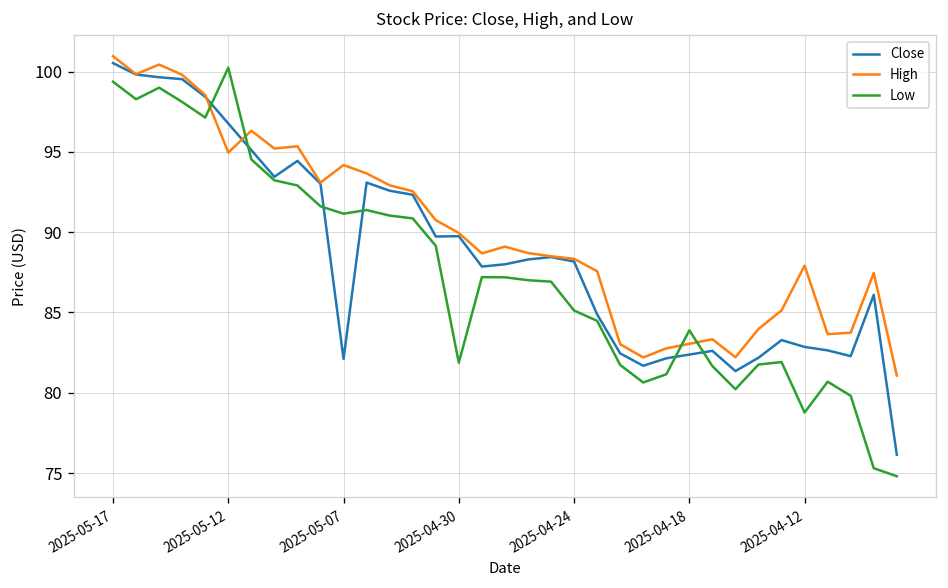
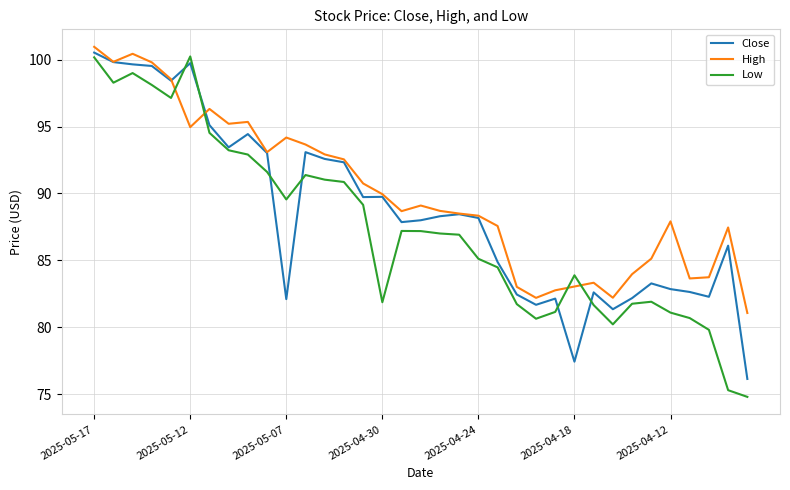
Low, 2025-05-17: 99.4 -> 100.2
Close, 2025-05-12: 96.8 -> 99.7
Low, 2025-05-07: 91.2 -> 89.6
Close, 2025-04-18: 82.4 -> 77.4
Low, 2025-04-12: 78.8 -> 81.1
